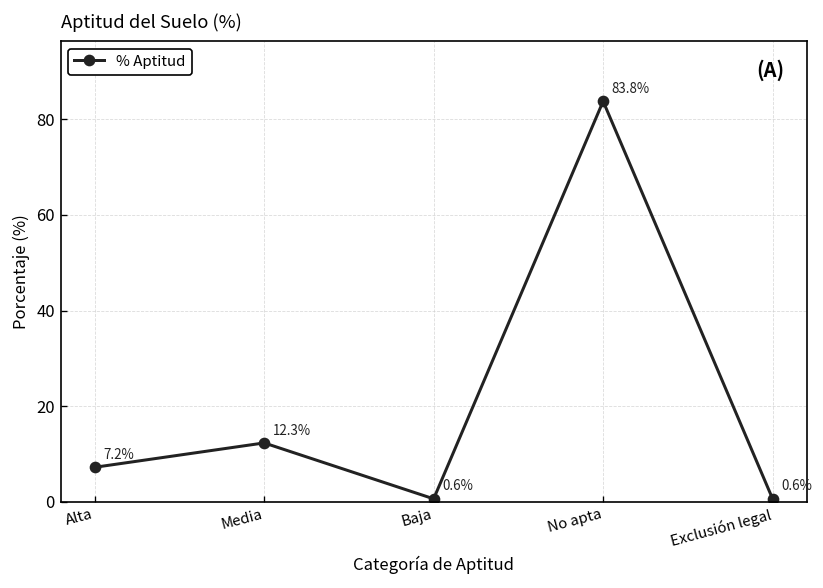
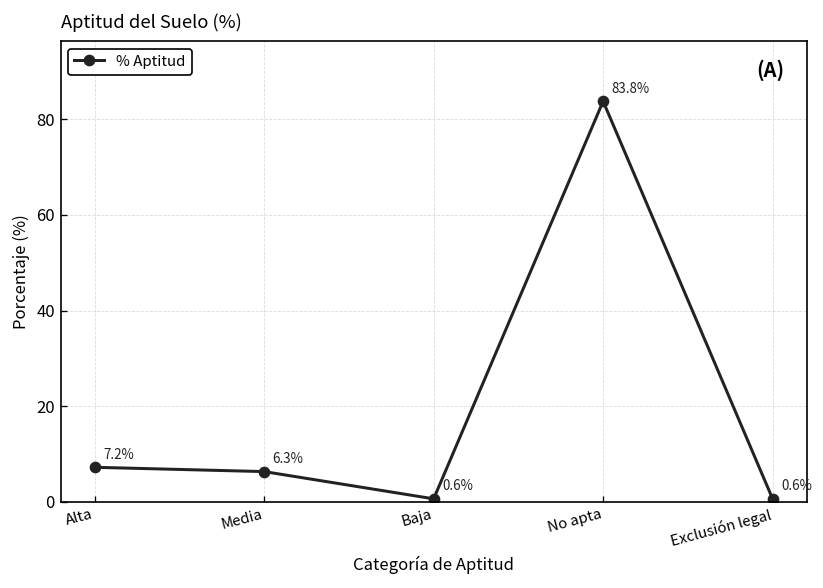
Media: 12.3% -> 6.3%
